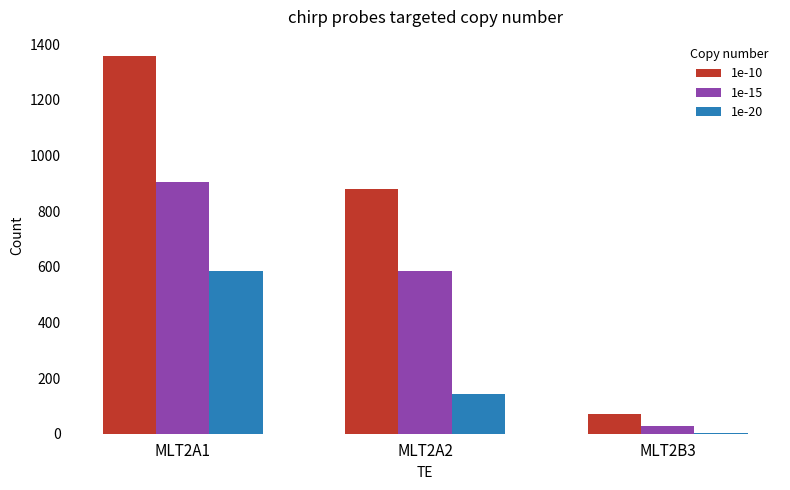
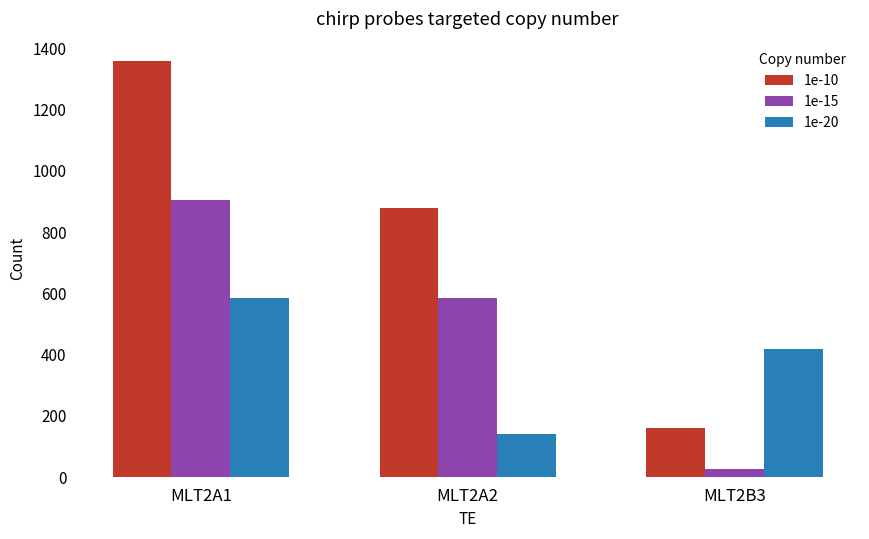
1e-10, MLT2B3: 70 -> 160
1e-20, MLT2B3: 0 -> 420
